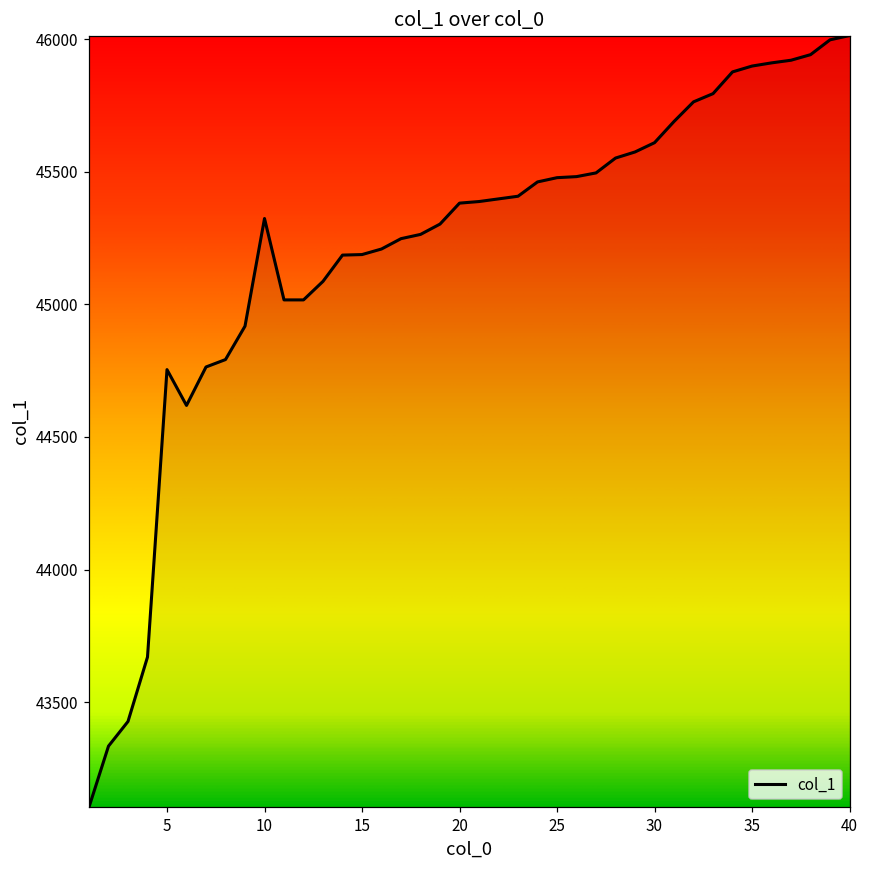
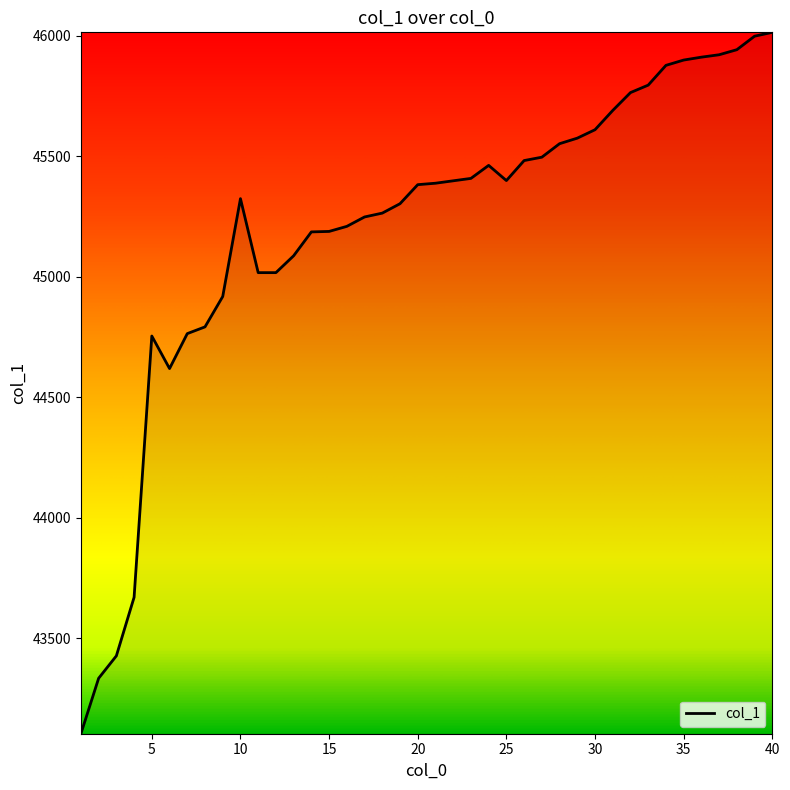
25: 45480 -> 45400
